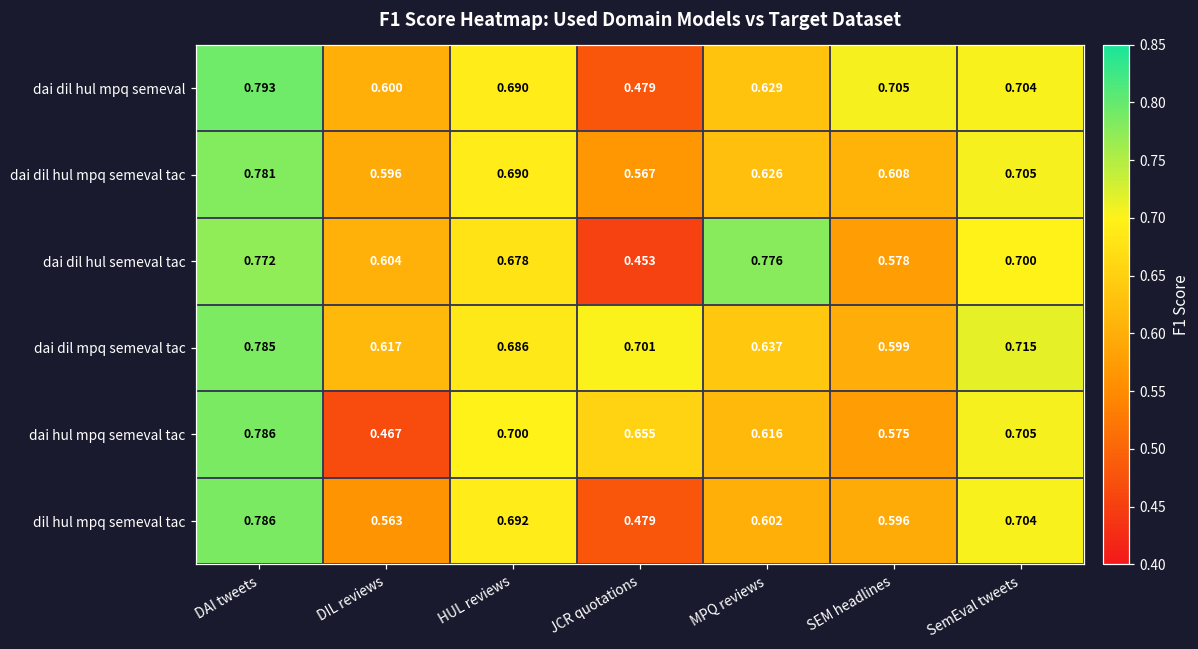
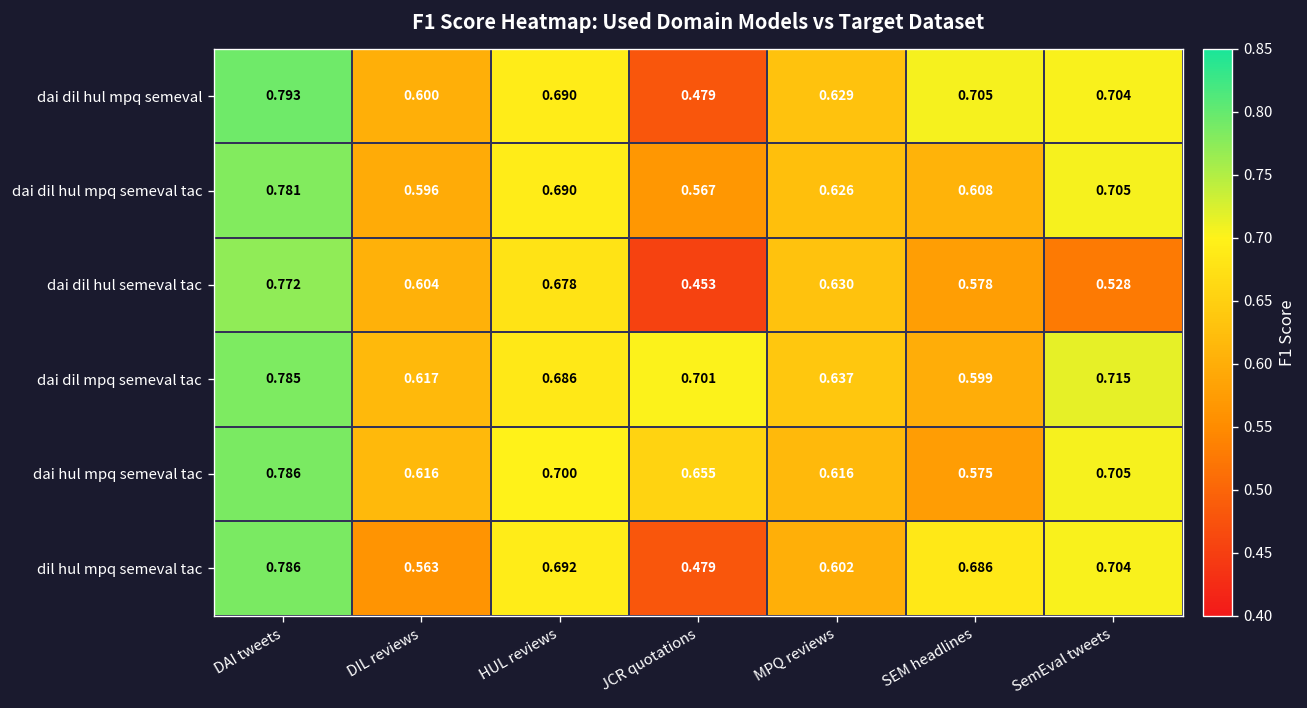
dai dil hul semeval tac, MPQ reviews: 0.776 -> 0.630
dai dil hul semeval tac, SemEval tweets: 0.700 -> 0.528
dai hul mpq semeval tac, DIL reviews: 0.467 -> 0.616
dil hul mpq semeval tac, SEM headlines: 0.596 -> 0.686
